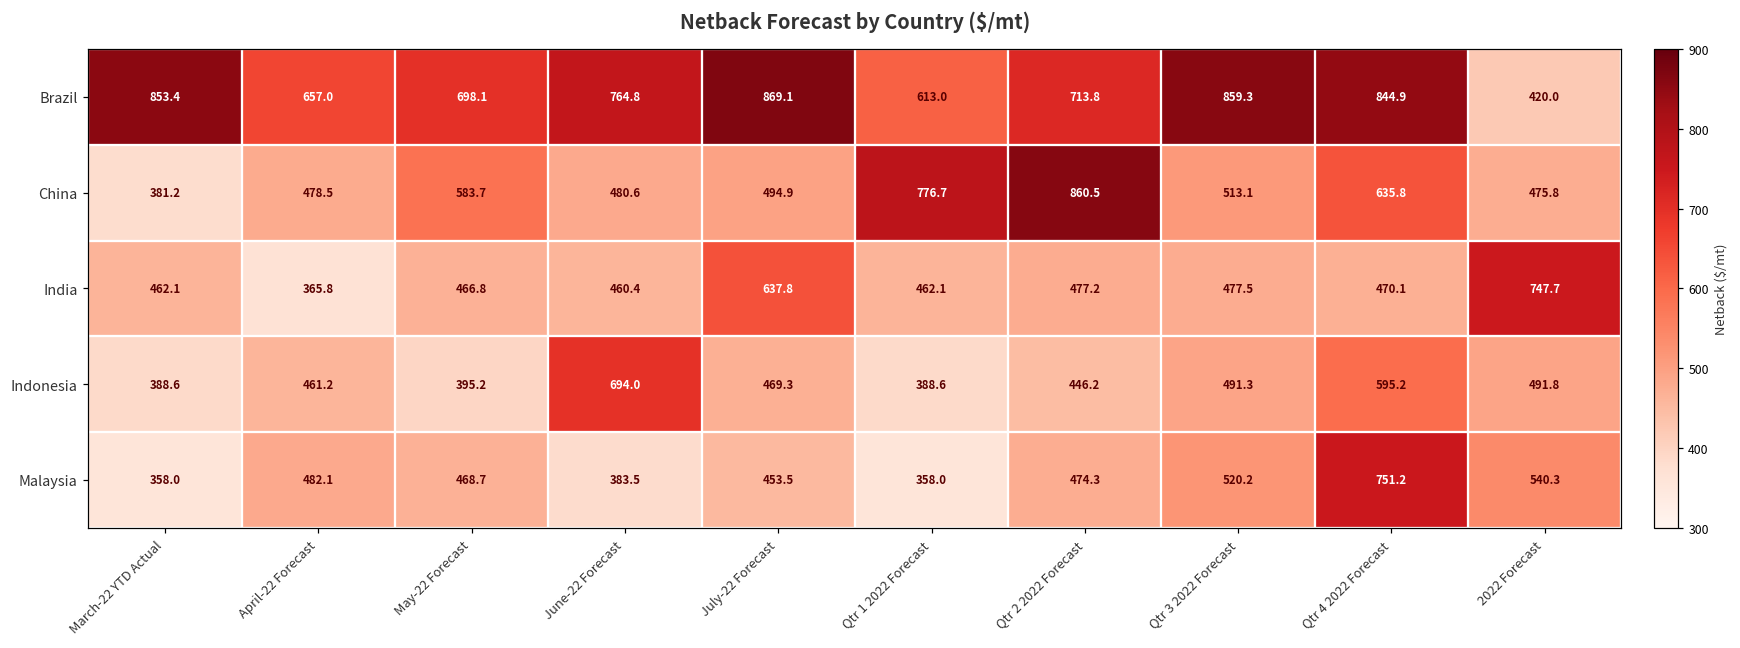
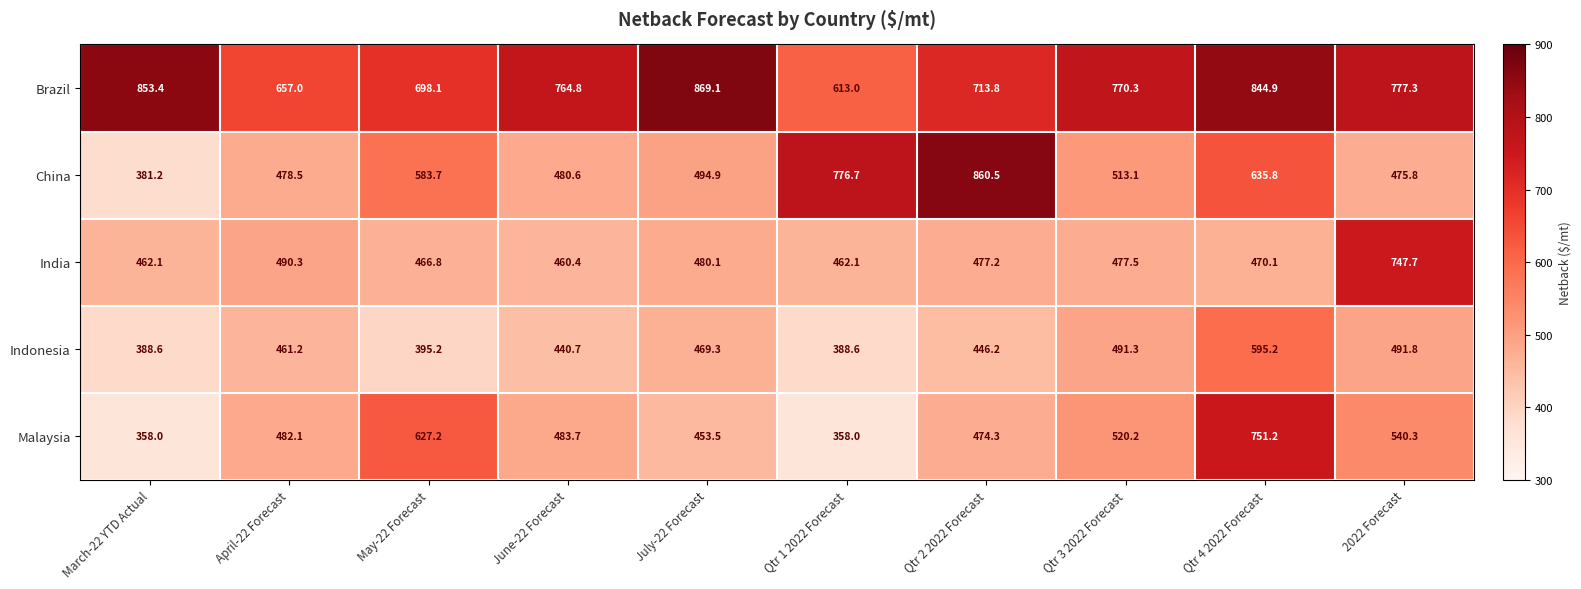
Brazil, Qtr 3 2022 Forecast: 859.3 -> 770.3
Brazil, 2022 Forecast: 420.0 -> 777.3
India, April-22 Forecast: 365.8 -> 490.3
India, July-22 Forecast: 637.8 -> 480.1
Indonesia, June-22 Forecast: 694.0 -> 440.7
Malaysia, May-22 Forecast: 468.7 -> 627.2
Malaysia, June-22 Forecast: 383.5 -> 483.7
